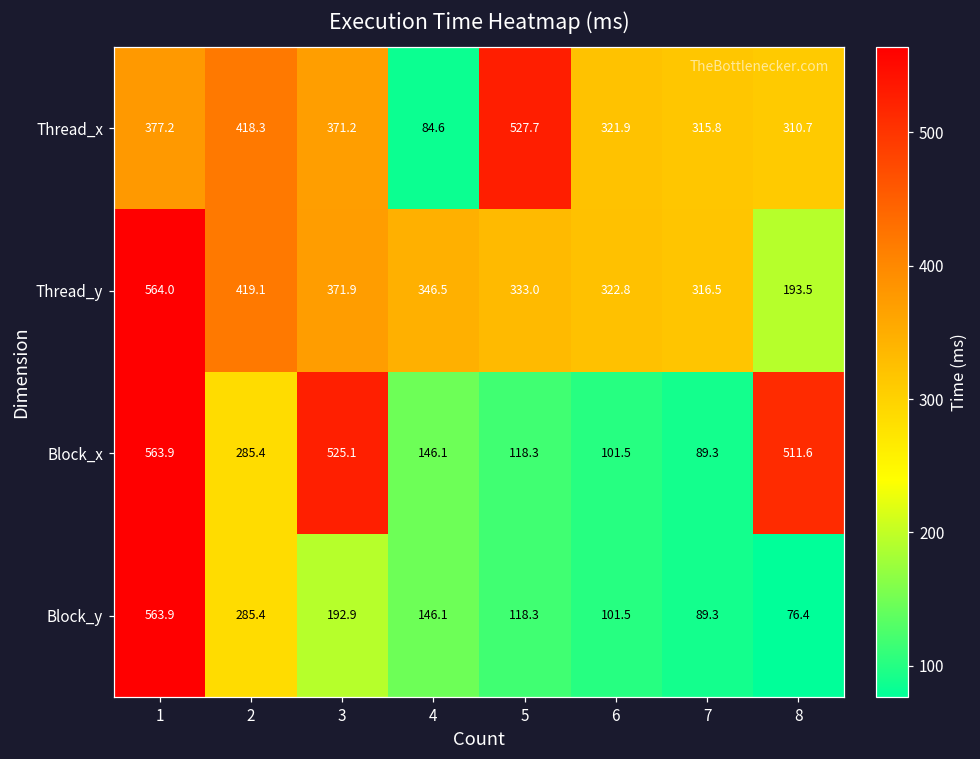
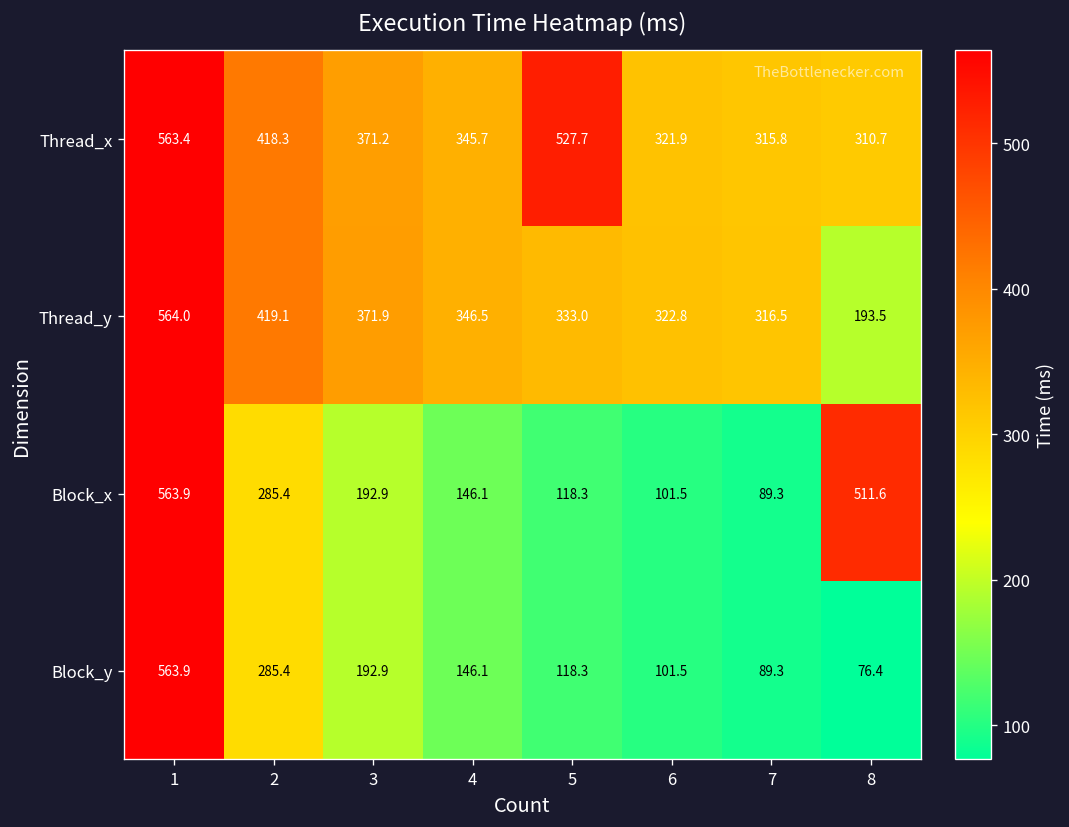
Thread_x, 1: 377.2 -> 563.4
Thread_x, 4: 84.6 -> 345.7
Block_x, 3: 525.1 -> 192.9
